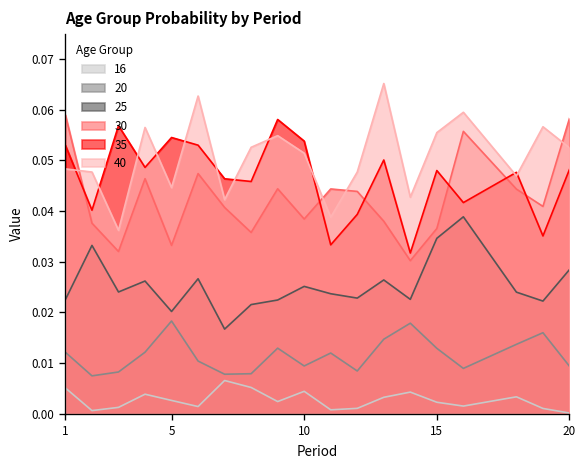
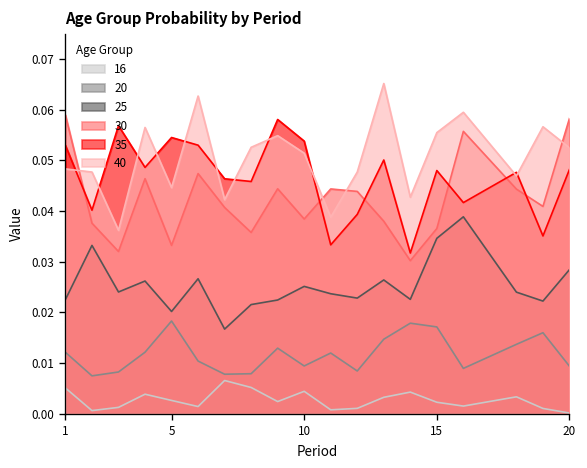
20, 15: 0.013 -> 0.017
